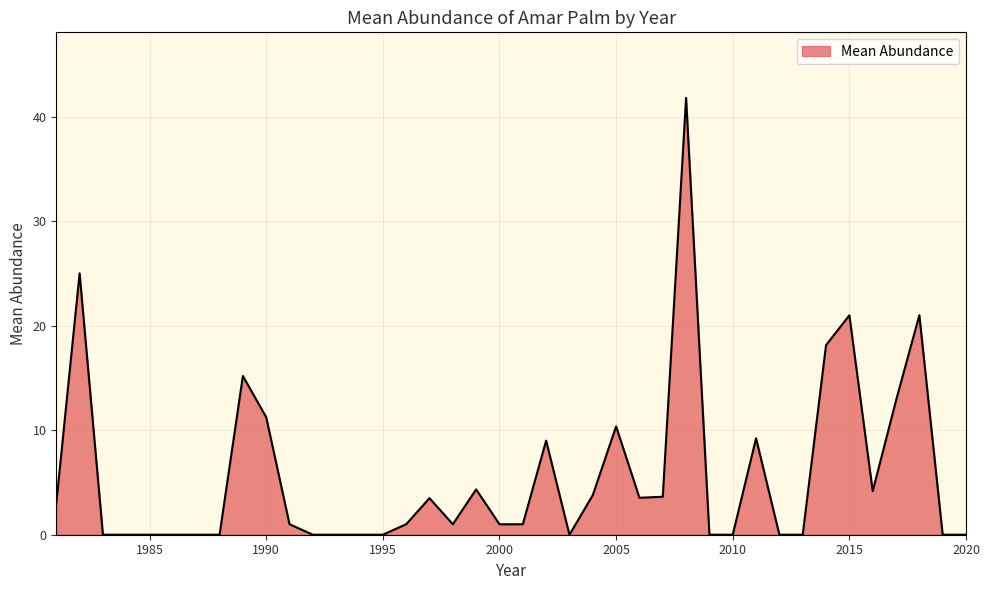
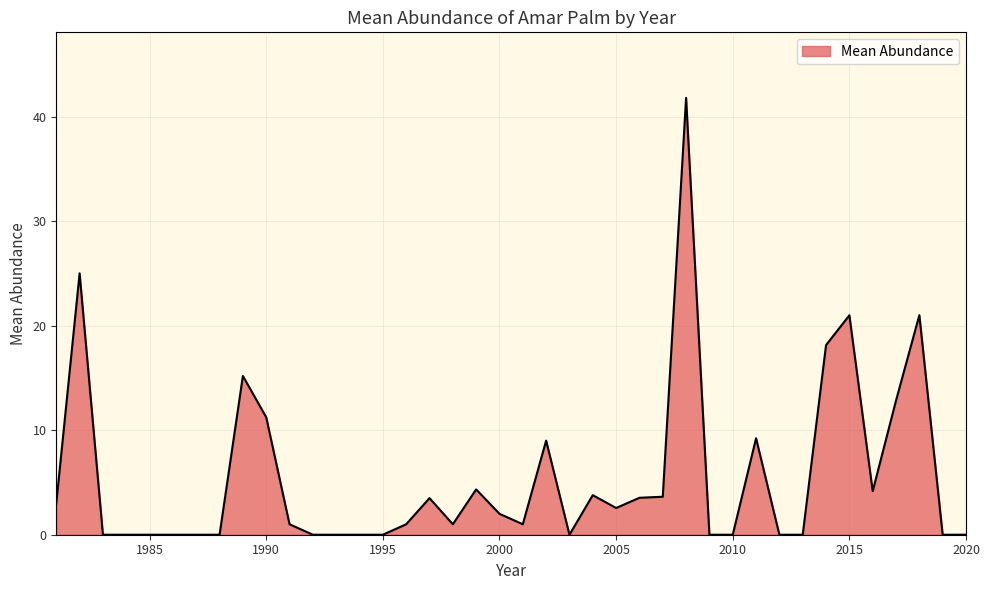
2000: 1 -> 2
2005: 10.4 -> 2.6
